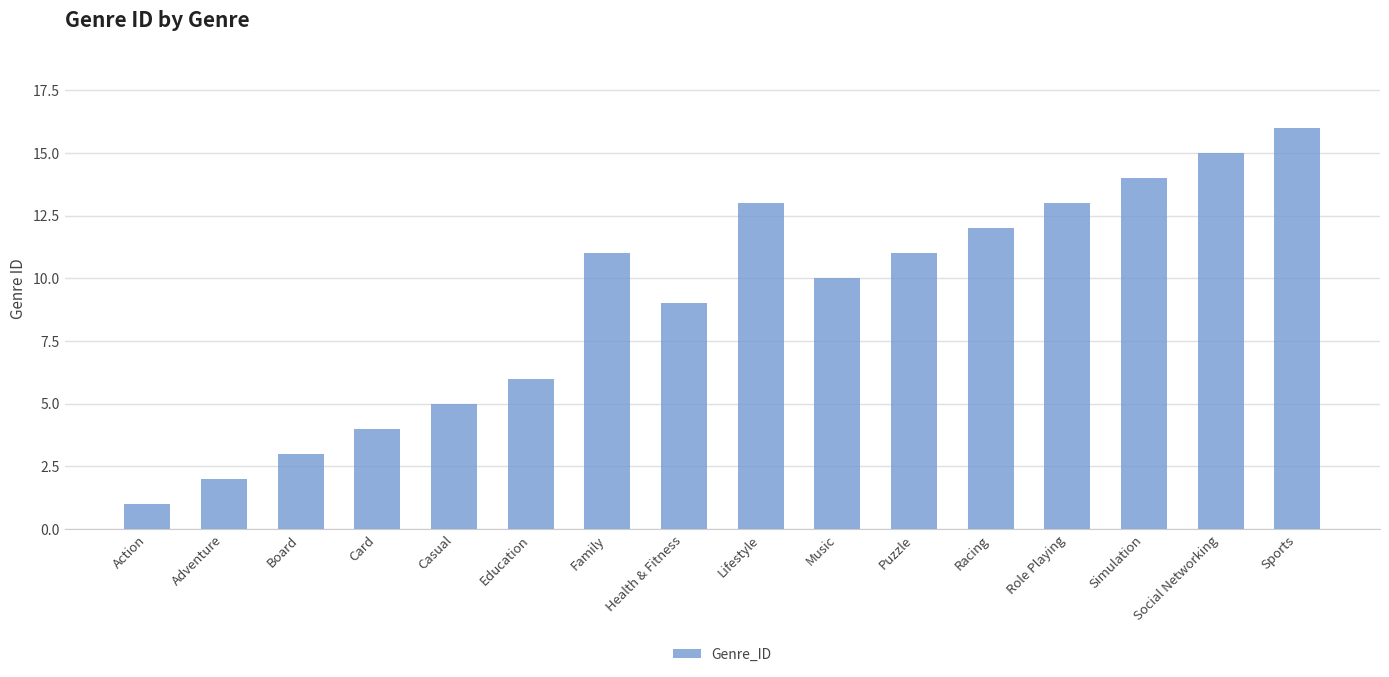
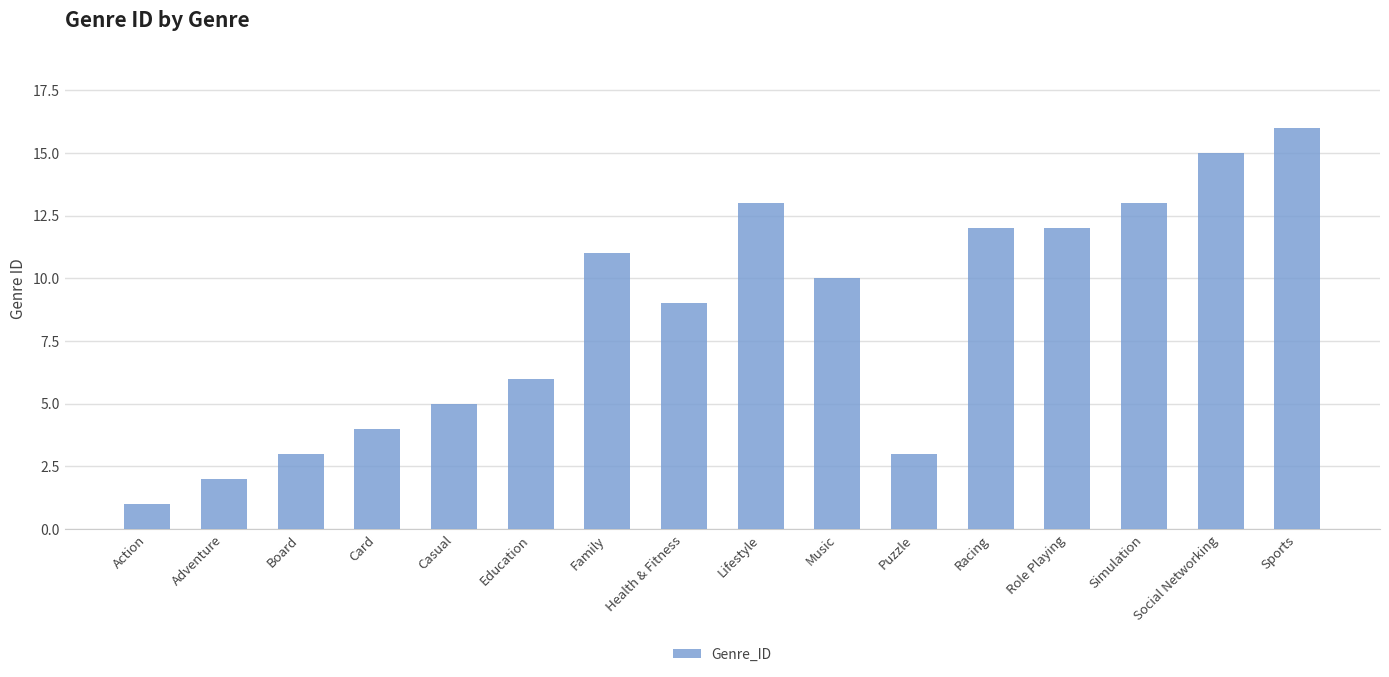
Puzzle: 11 -> 3
Role Playing: 13 -> 12
Simulation: 14 -> 13
